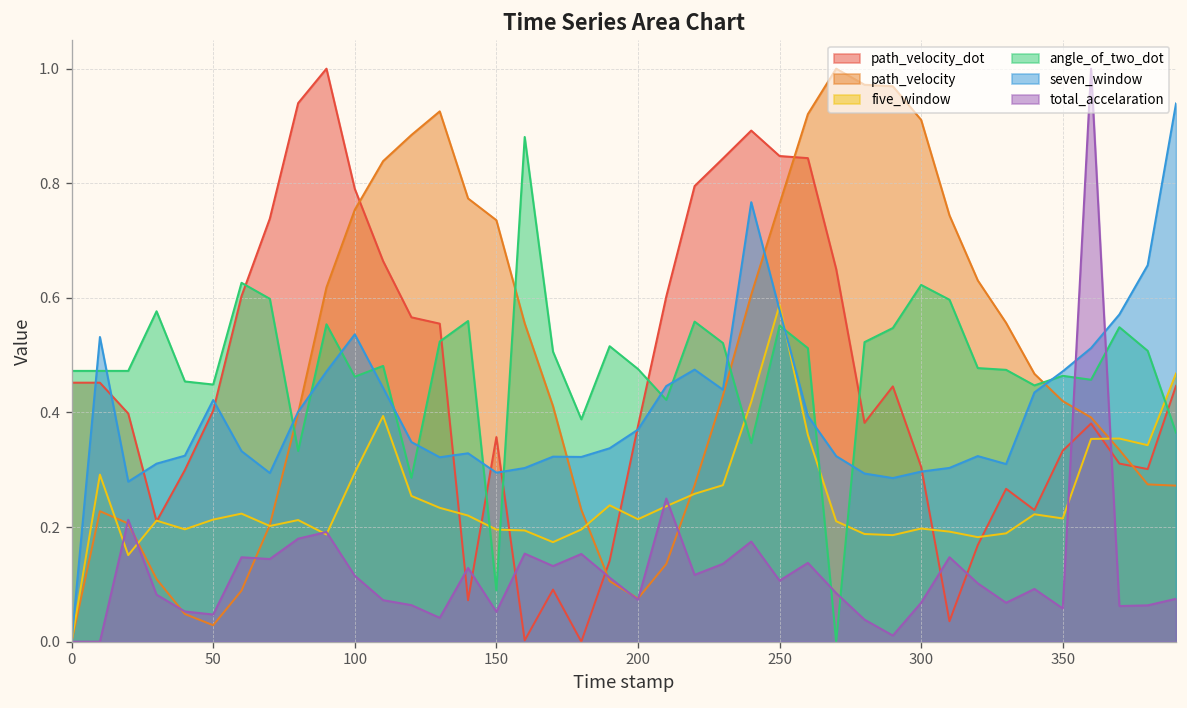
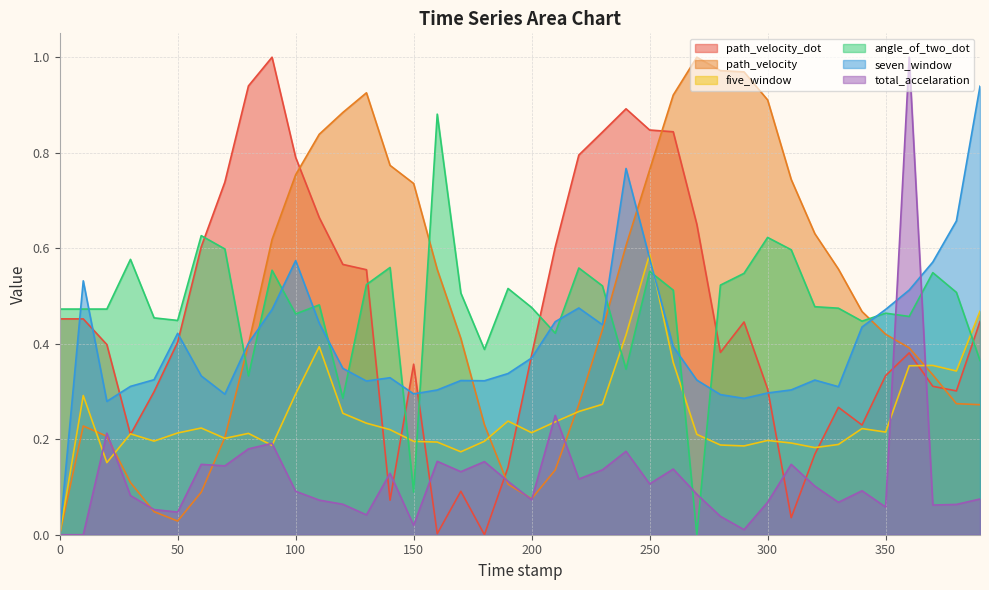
seven_window, 100: 0.54 -> 0.57
total_accelaration, 100: 0.12 -> 0.09
total_accelaration, 150: 0.05 -> 0.02
